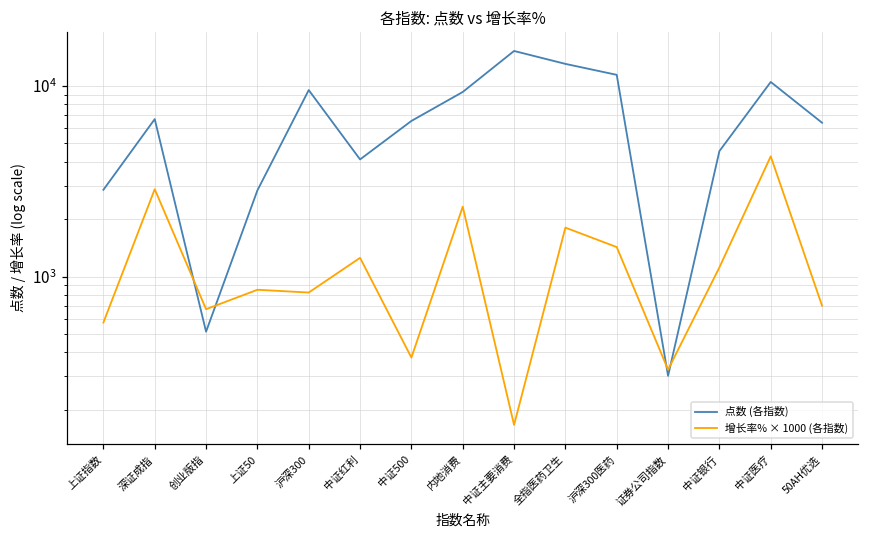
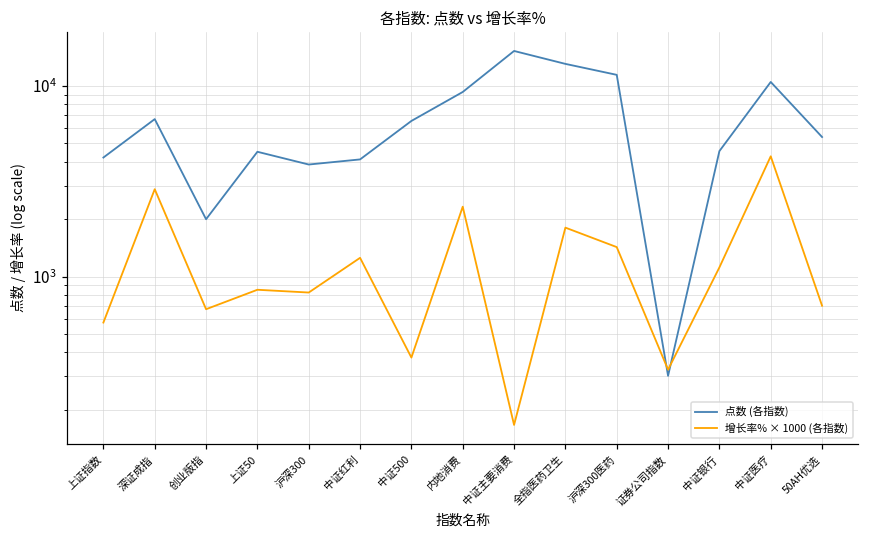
点数 (各指数), 上证指数: 2900 -> 4200
点数 (各指数), 创业版指: 510 -> 2000
点数 (各指数), 上证50: 2800 -> 4500
点数 (各指数), 沪深300: 9000 -> 3900
点数 (各指数), 50AH优选: 6400 -> 5400
